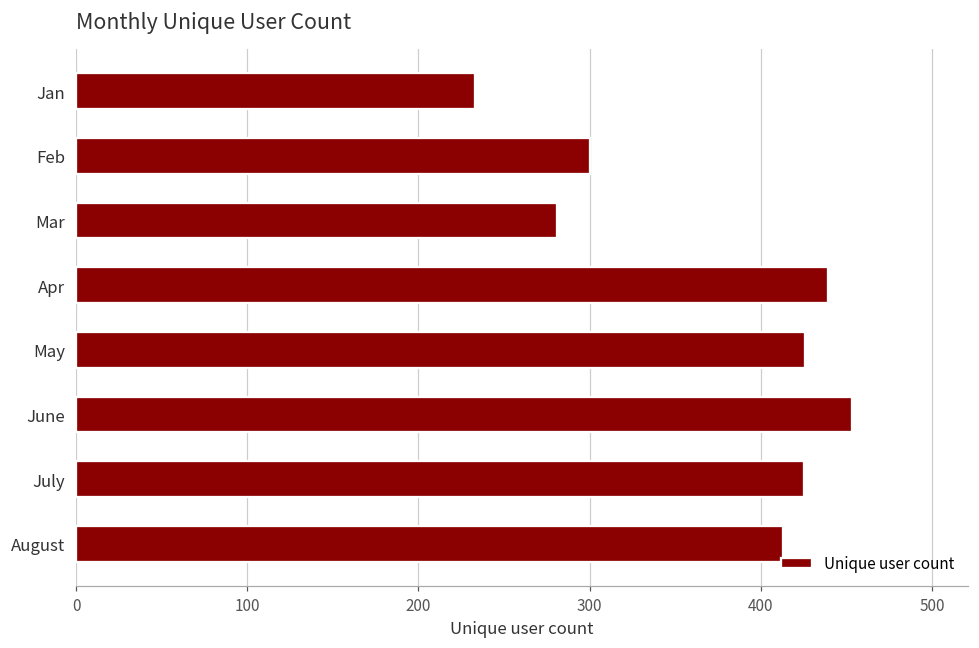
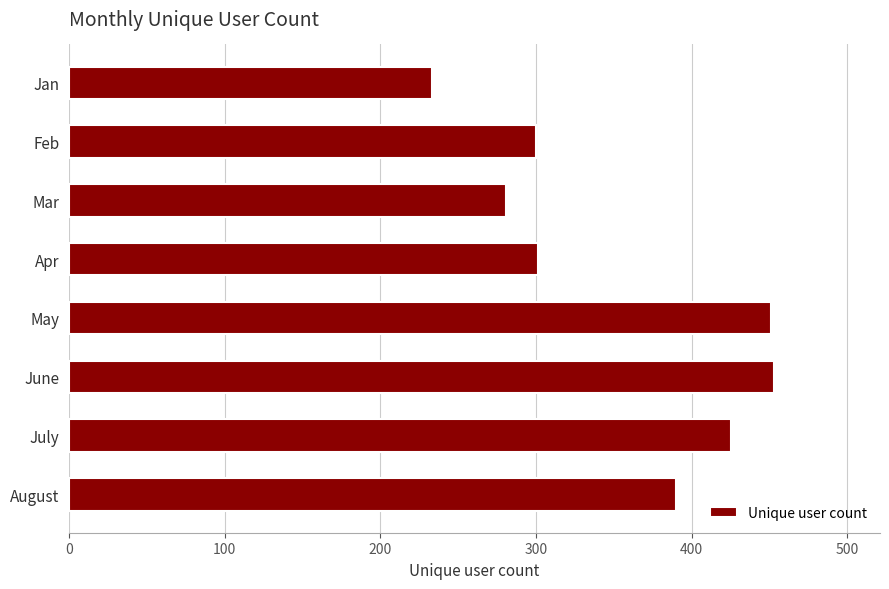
Apr: 439 -> 301
May: 426 -> 451
August: 413 -> 390
